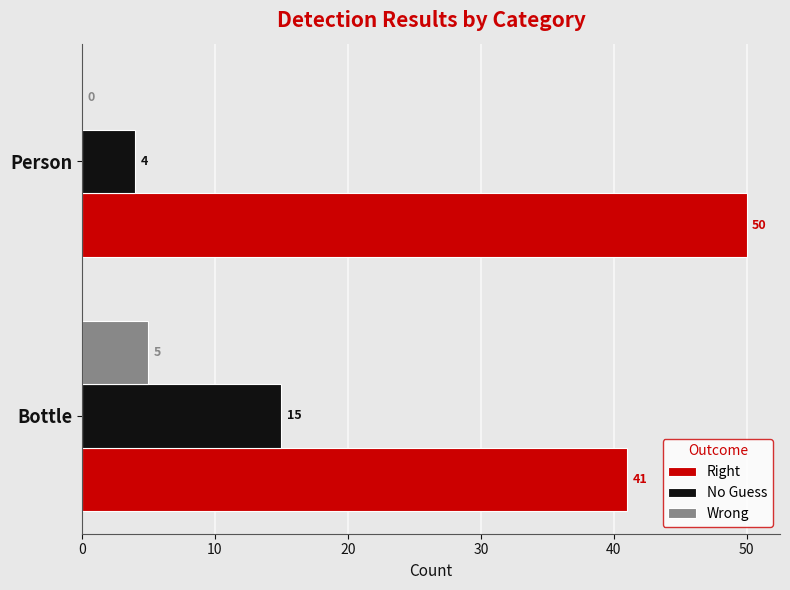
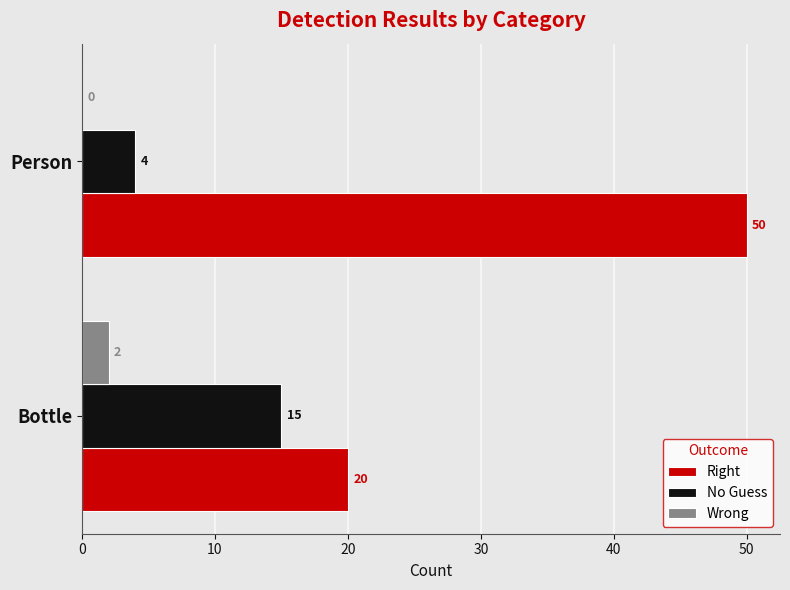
Wrong, Bottle: 5 -> 2
Right, Bottle: 41 -> 20
